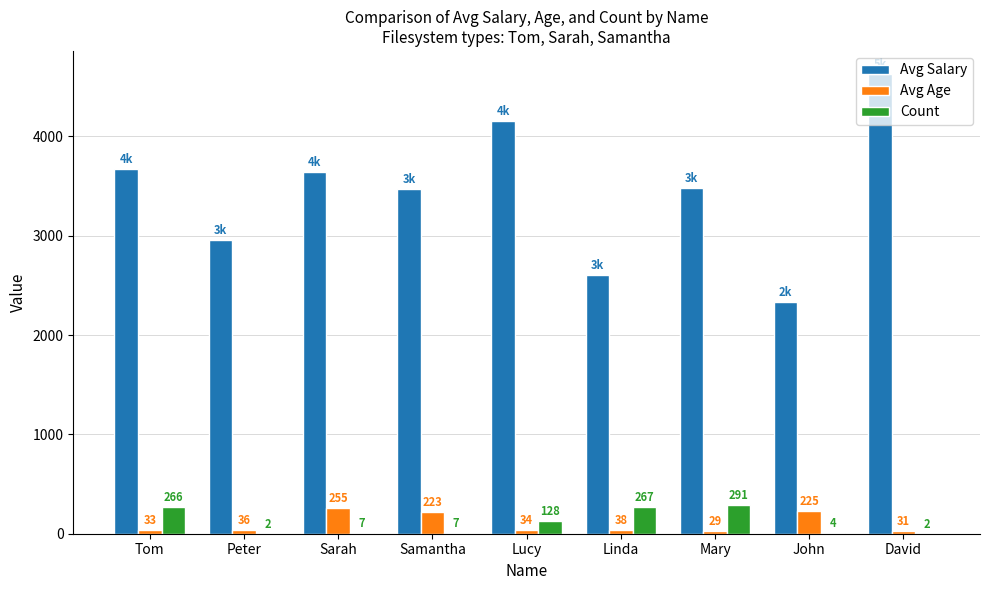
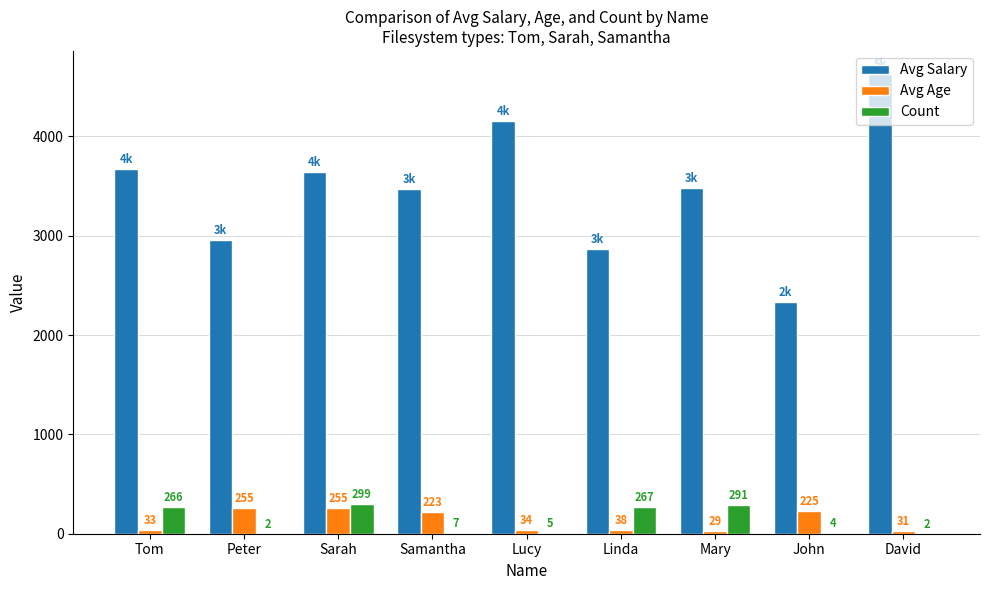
Avg Age, Peter: 36 -> 255
Count, Sarah: 7 -> 299
Count, Lucy: 128 -> 5
Avg Salary, Linda: 2600 -> 2900
